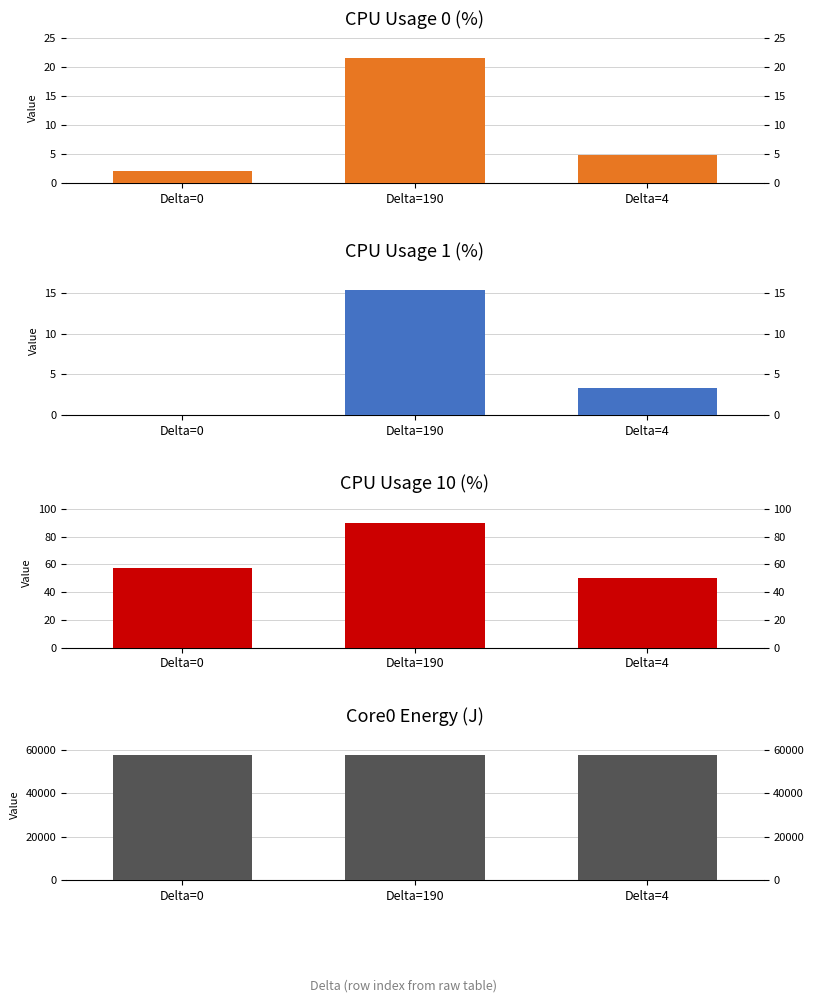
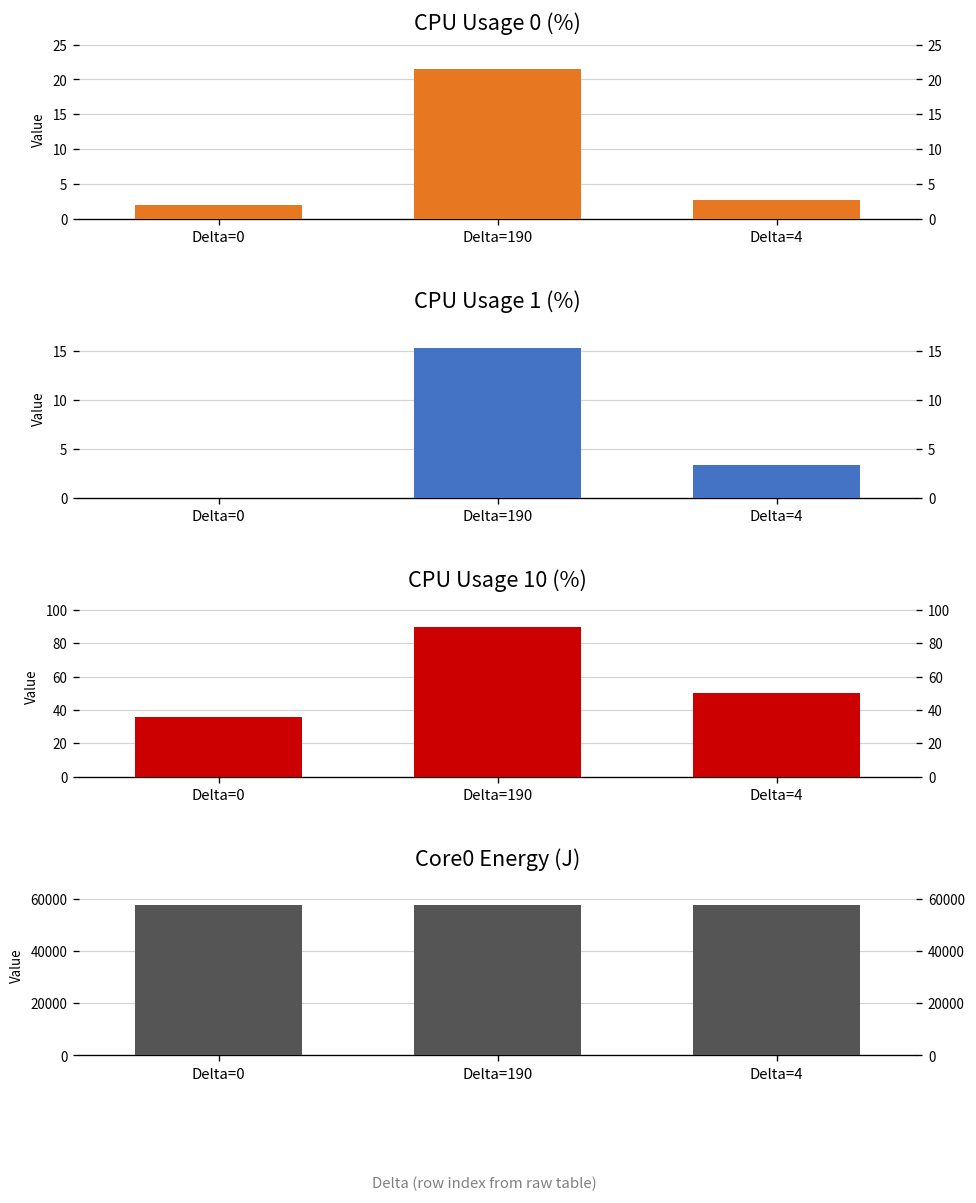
CPU Usage 0 (%), Delta=4: 5 -> 3
CPU Usage 10 (%), Delta=0: 58 -> 36
